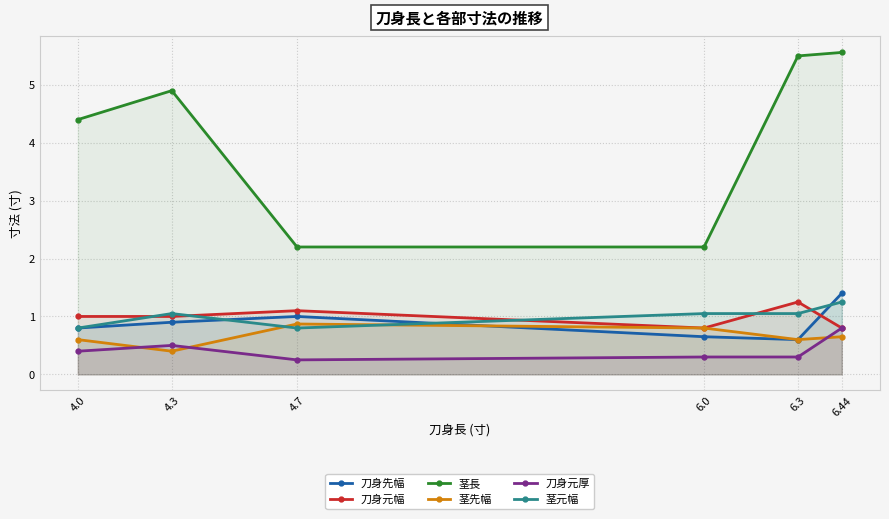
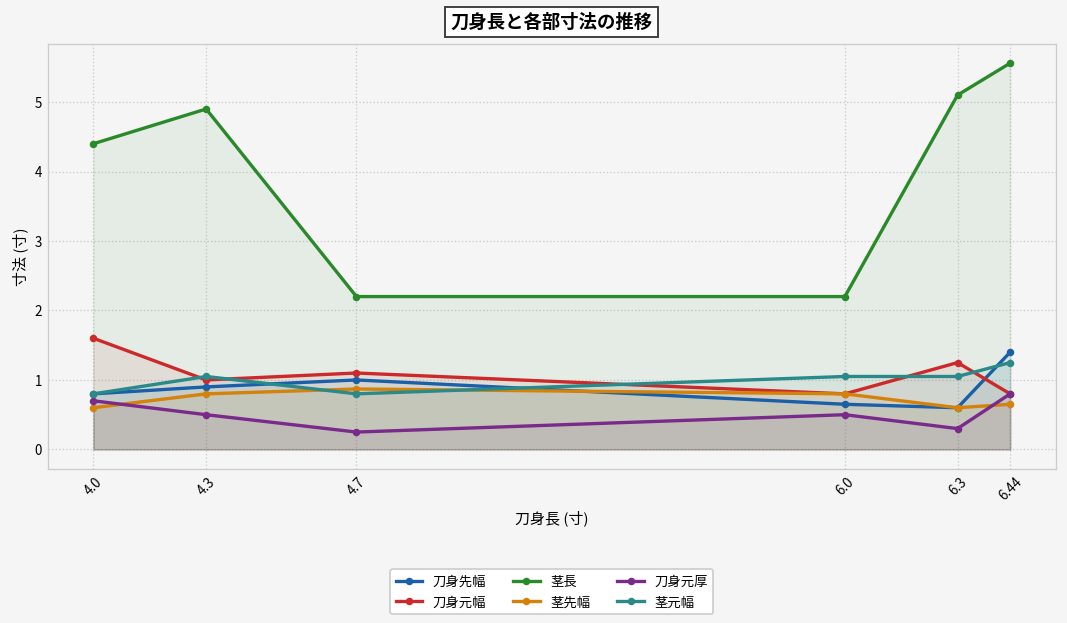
刀身元幅, 4.0: 1.0 -> 1.6
刀身元厚, 4.0: 0.4 -> 0.7
茎先幅, 4.3: 0.4 -> 0.8
刀身元厚, 6.0: 0.3 -> 0.5
茎長, 6.3: 5.5 -> 5.1
